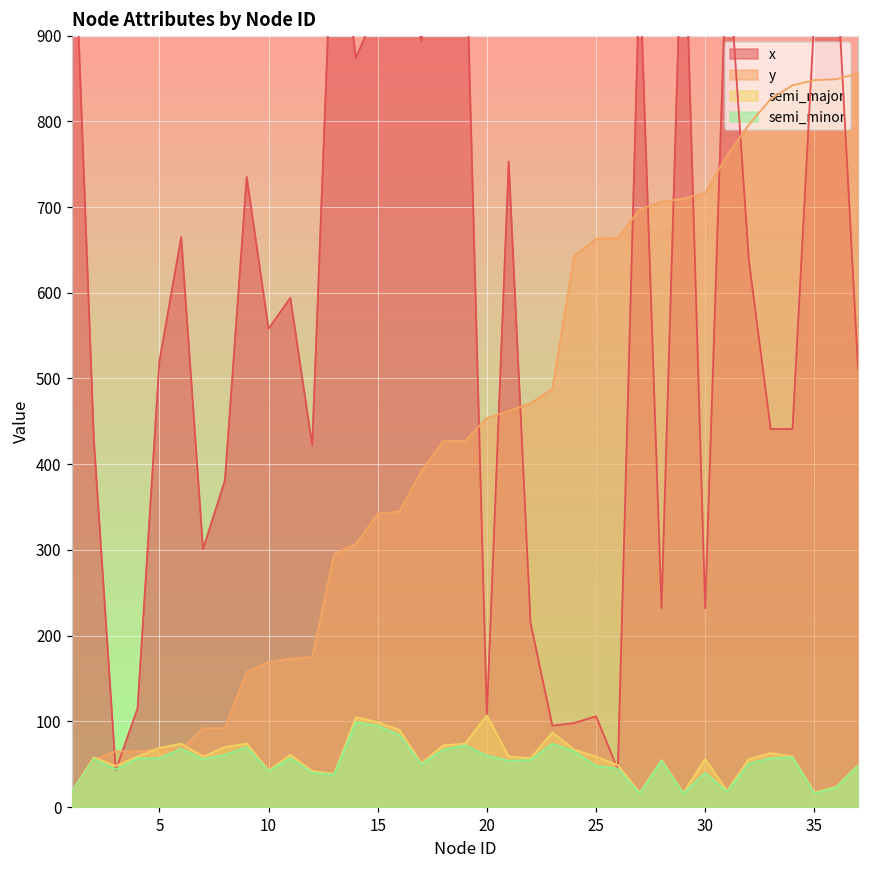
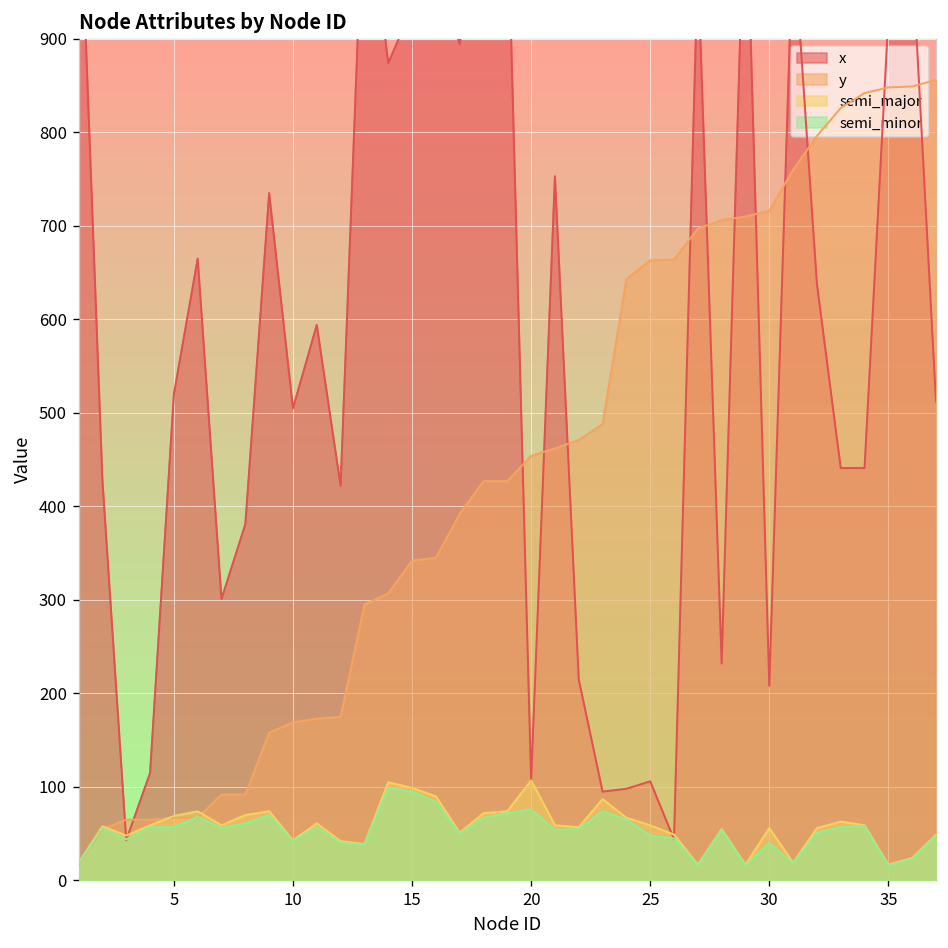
x, 10: 560 -> 510
semi_minor, 20: 60 -> 80
x, 30: 230 -> 210
